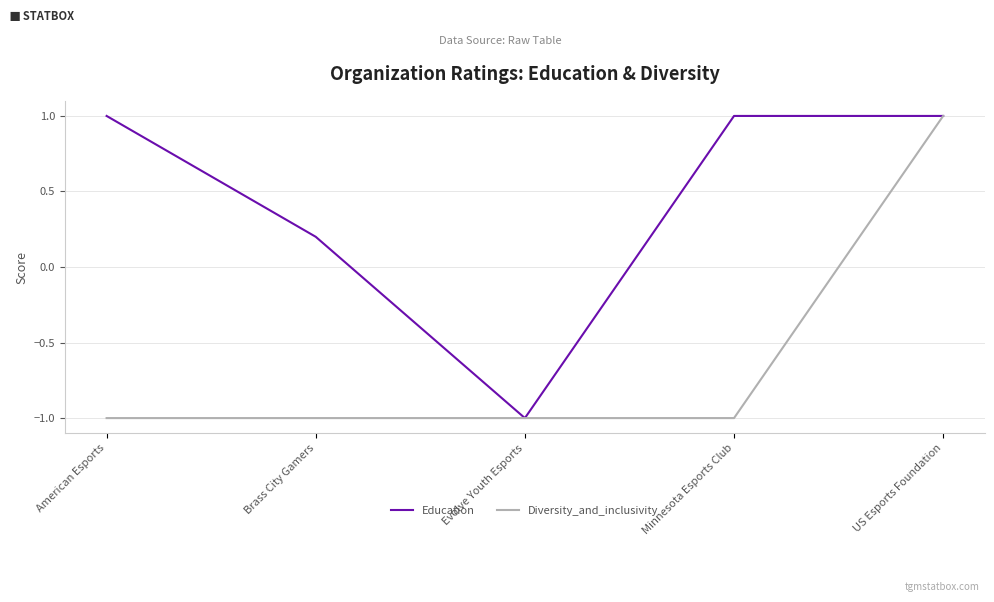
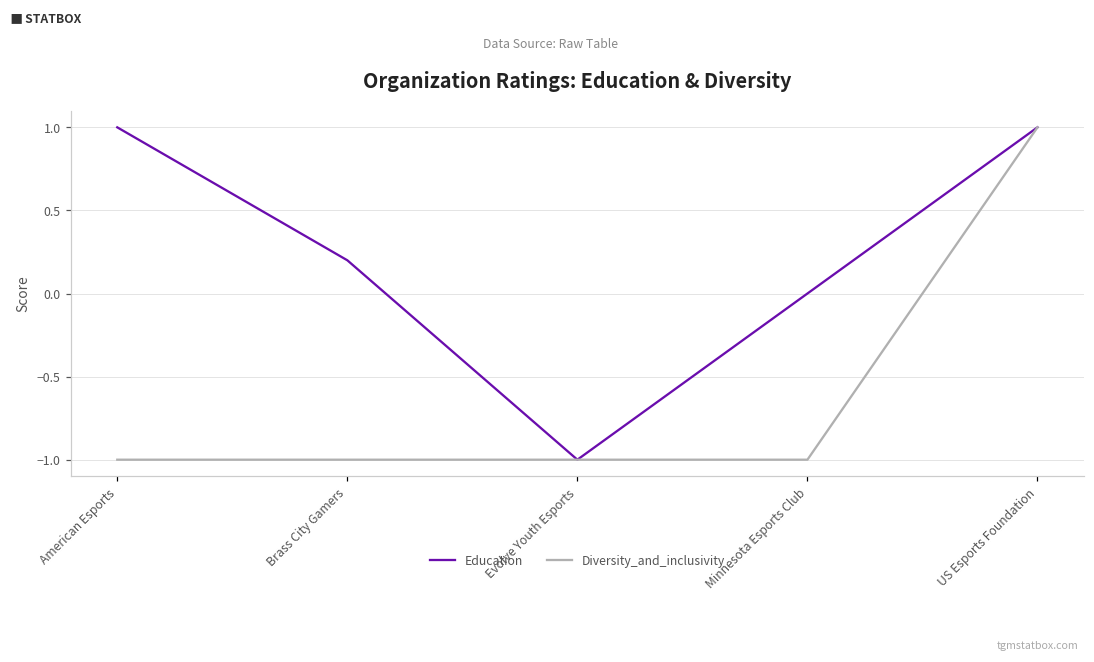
Education, Minnesota Esports Club: 1 -> 0
